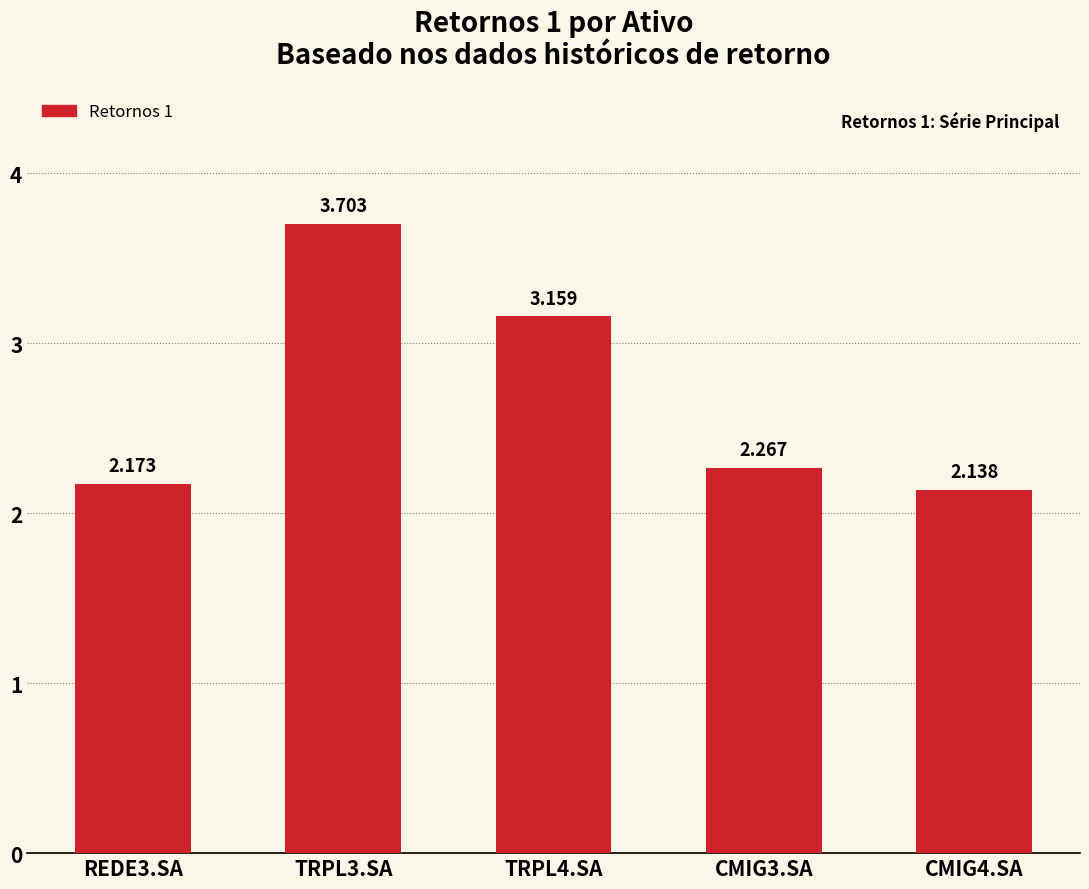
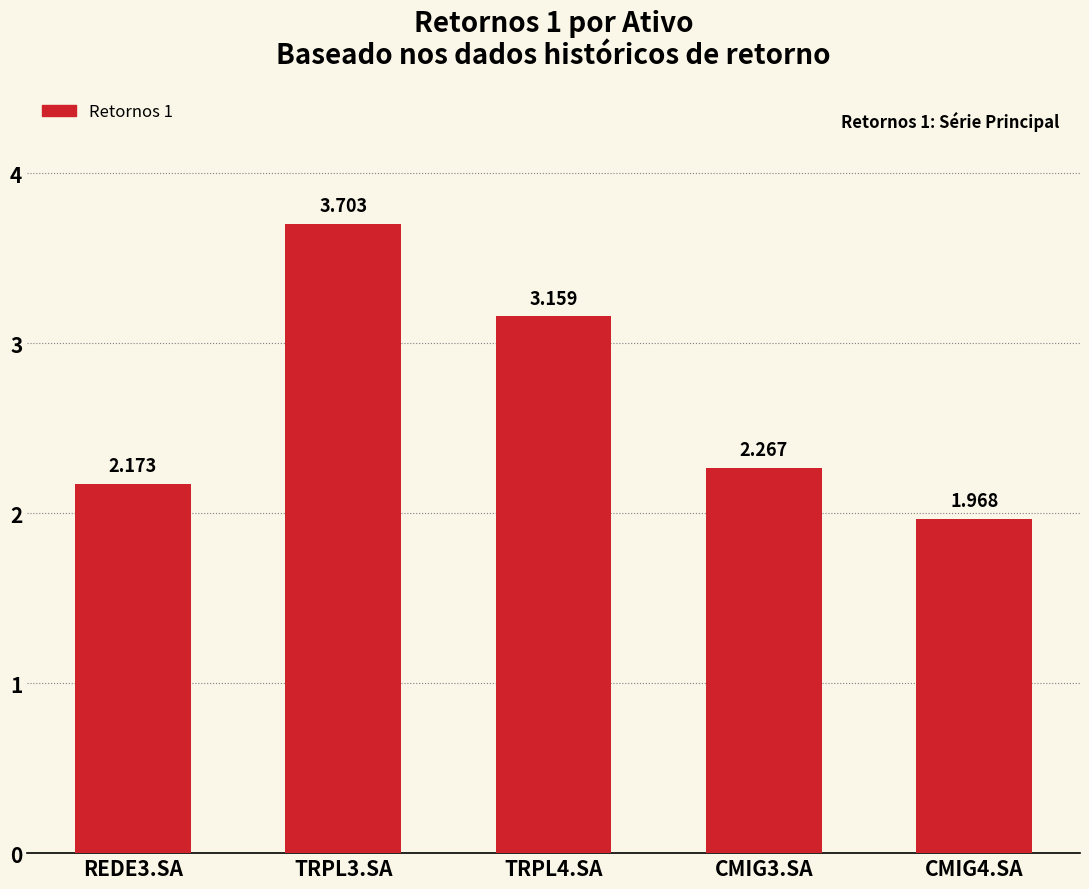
CMIG4.SA: 2.138 -> 1.968
